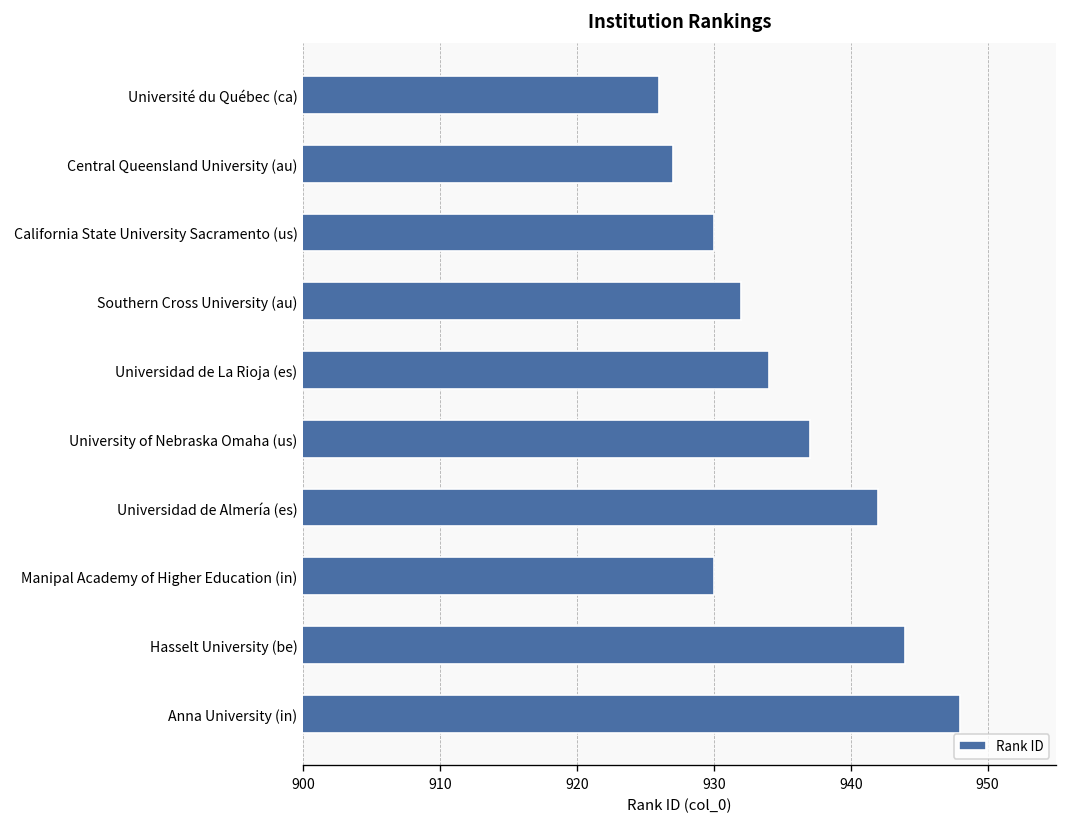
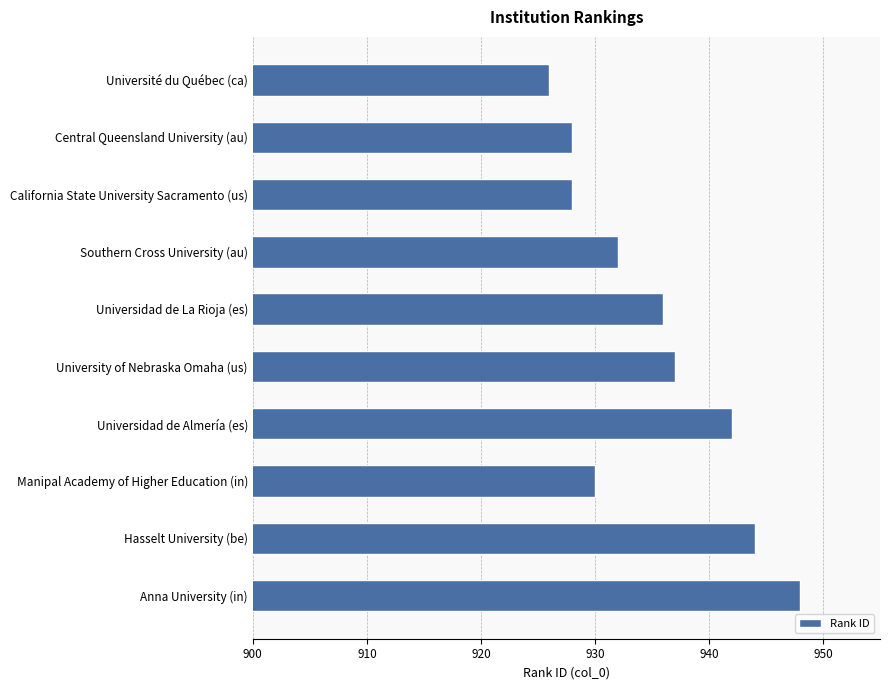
Central Queensland University (au): 927 -> 928
California State University Sacramento (us): 930 -> 928
Universidad de La Rioja (es): 934 -> 936
